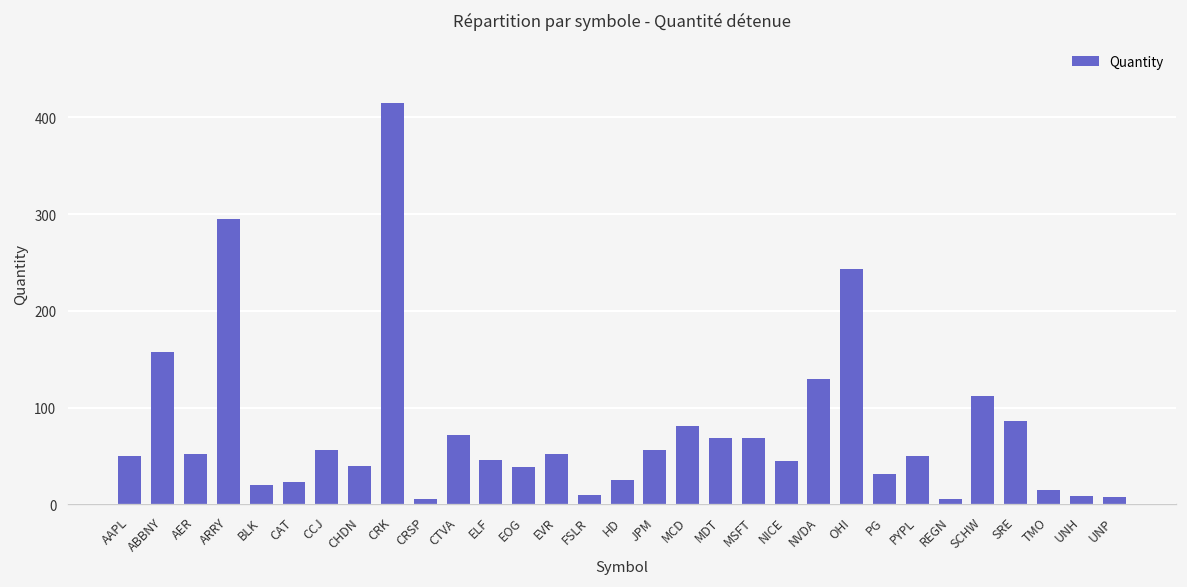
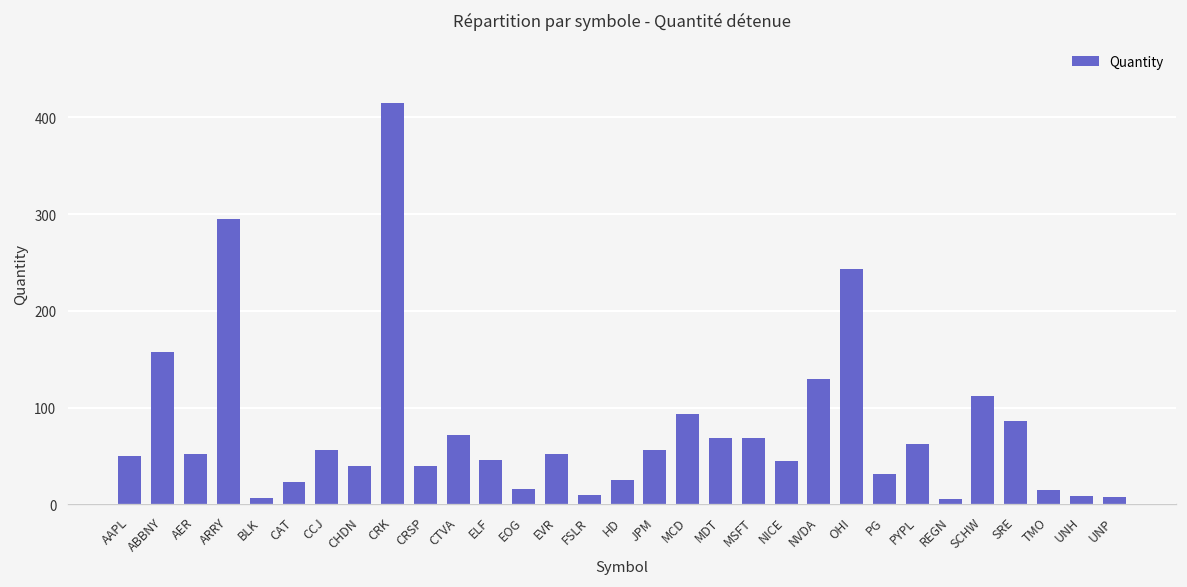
BLK: 20 -> 10
CRSP: 10 -> 40
EOG: 40 -> 20
MCD: 80 -> 90
PYPL: 50 -> 60
